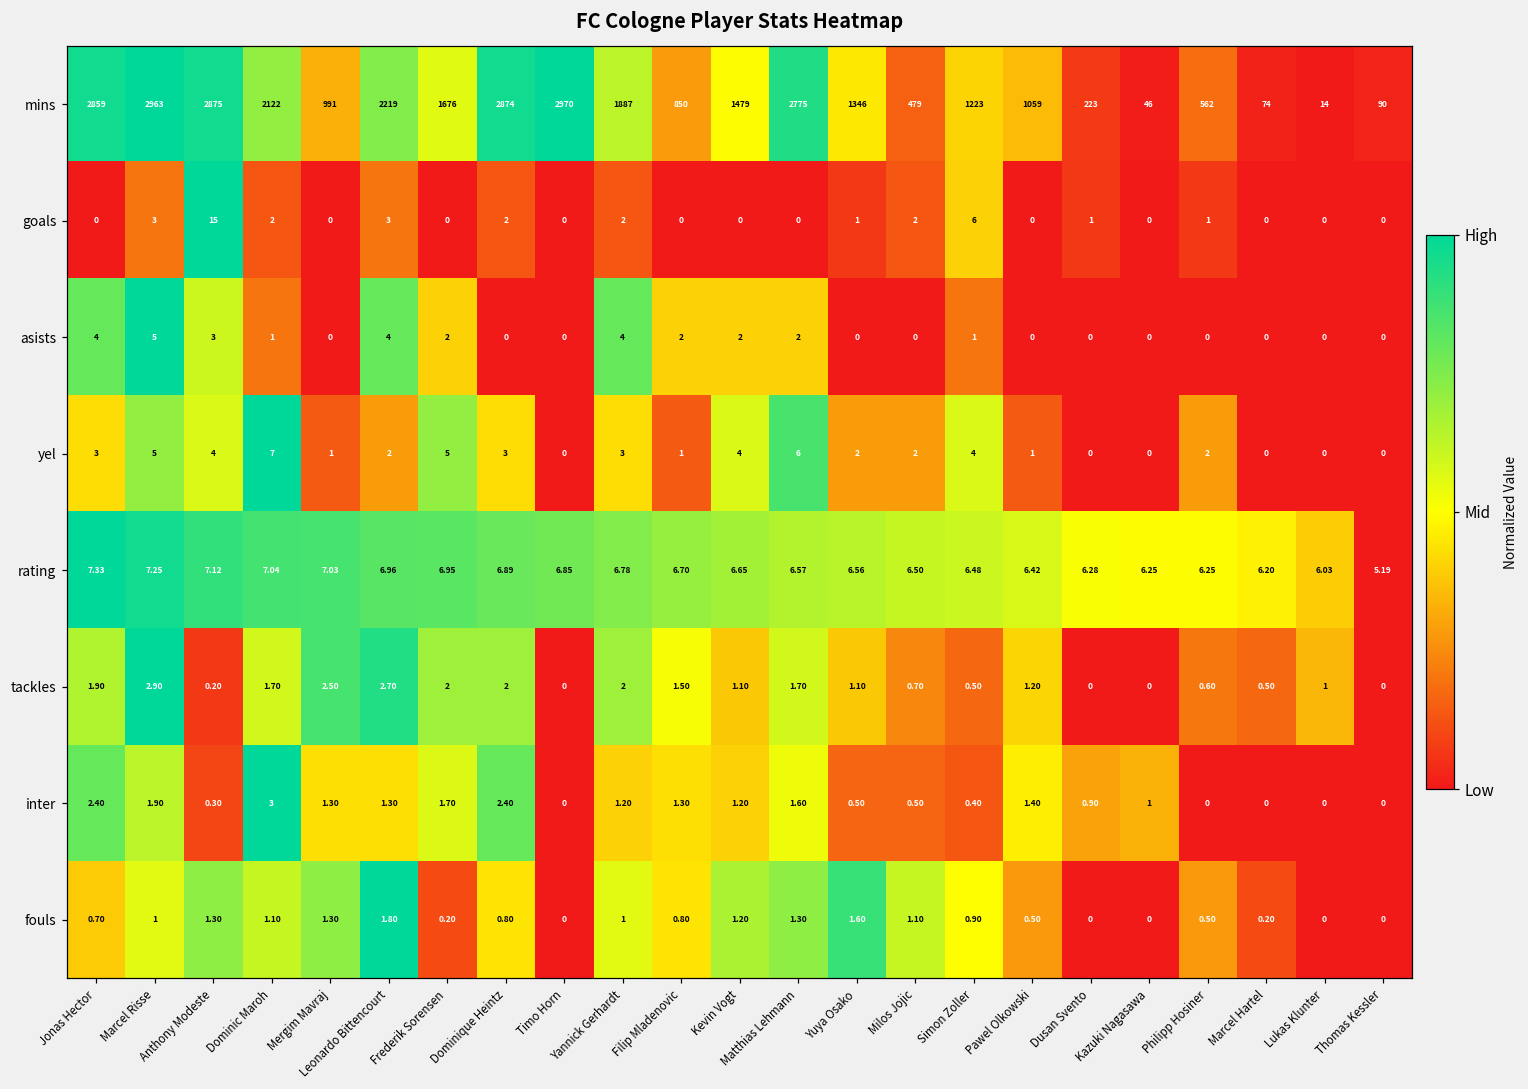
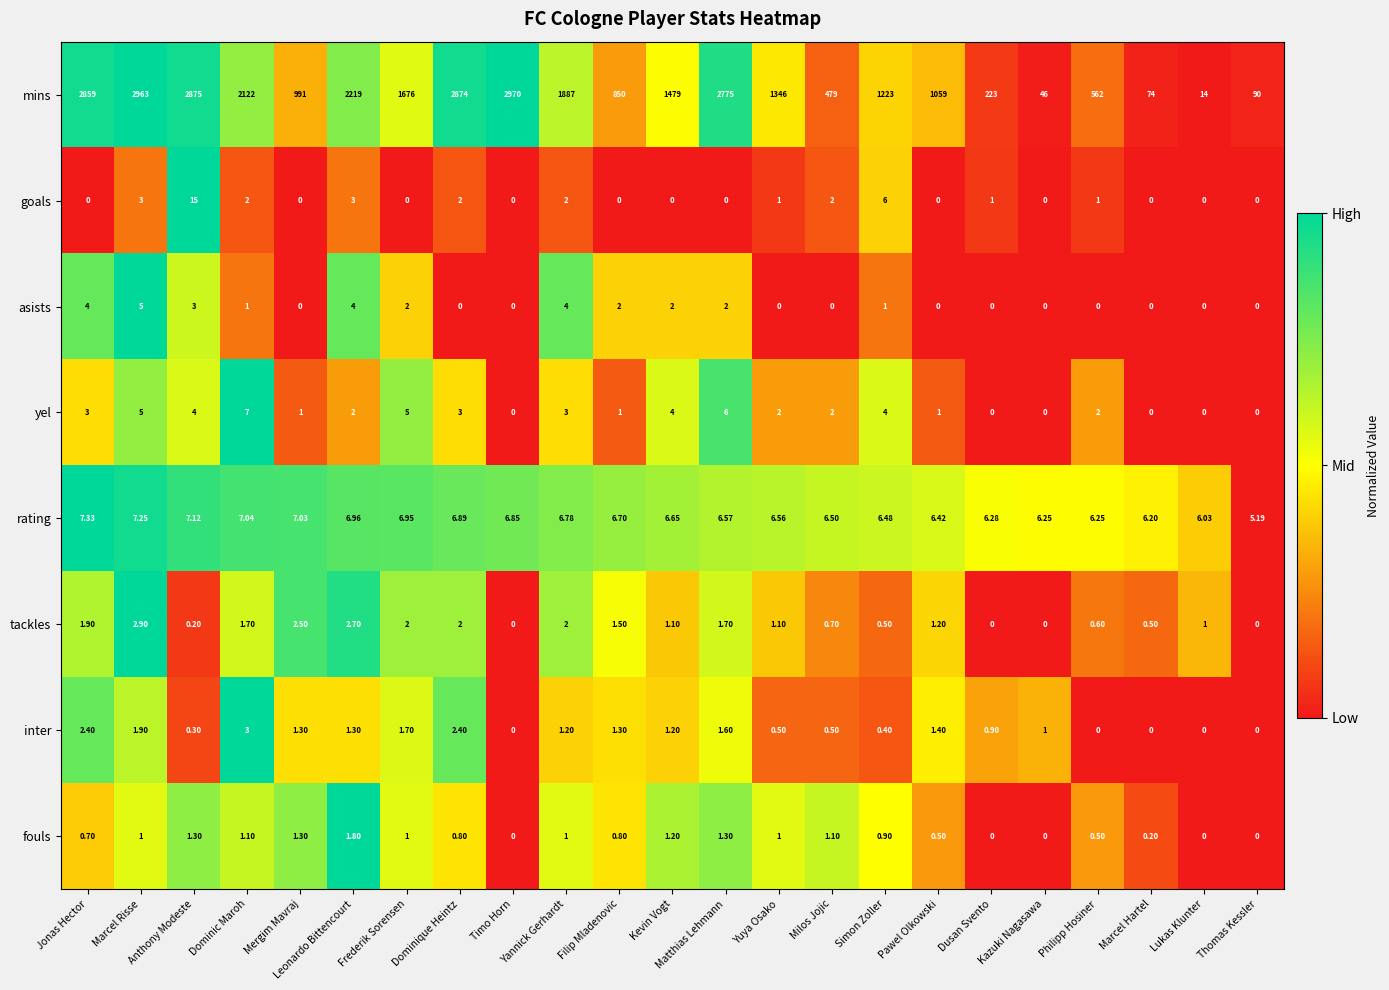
fouls, Frederik Sorensen: 0.20 -> 1
fouls, Yuya Osako: 1.60 -> 1
